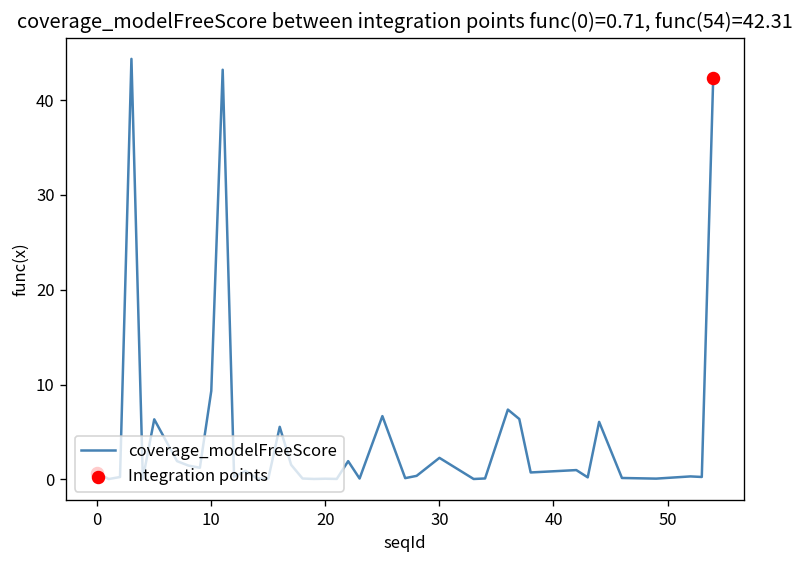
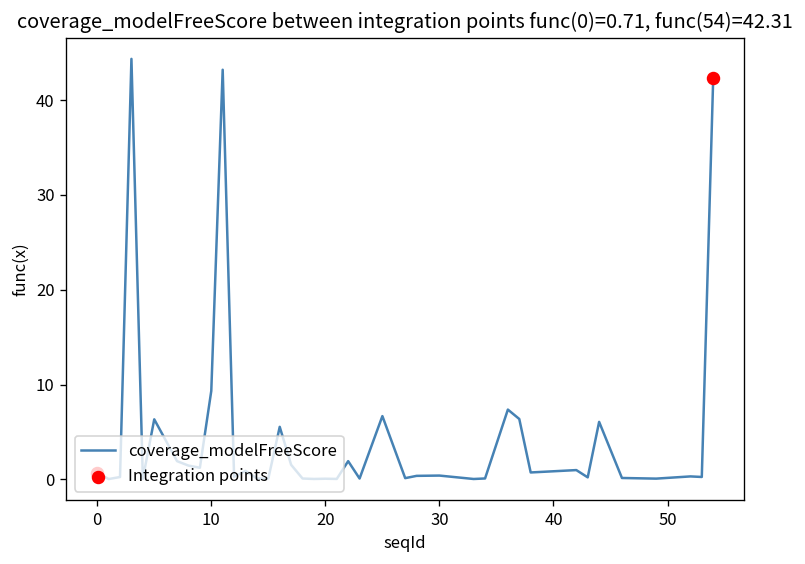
coverage_modelFreeScore, 30: 2 -> 0
